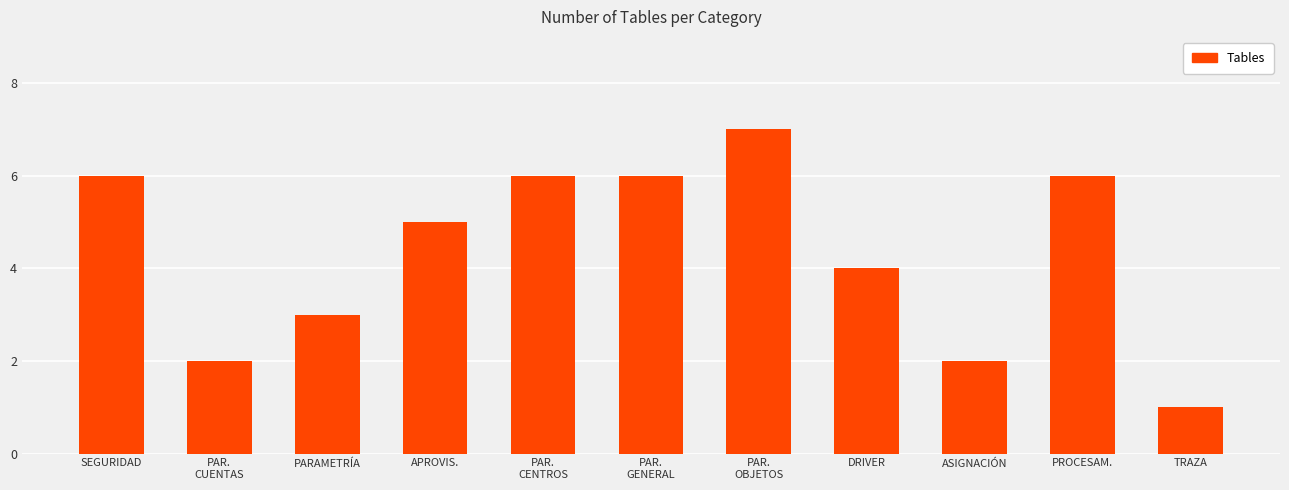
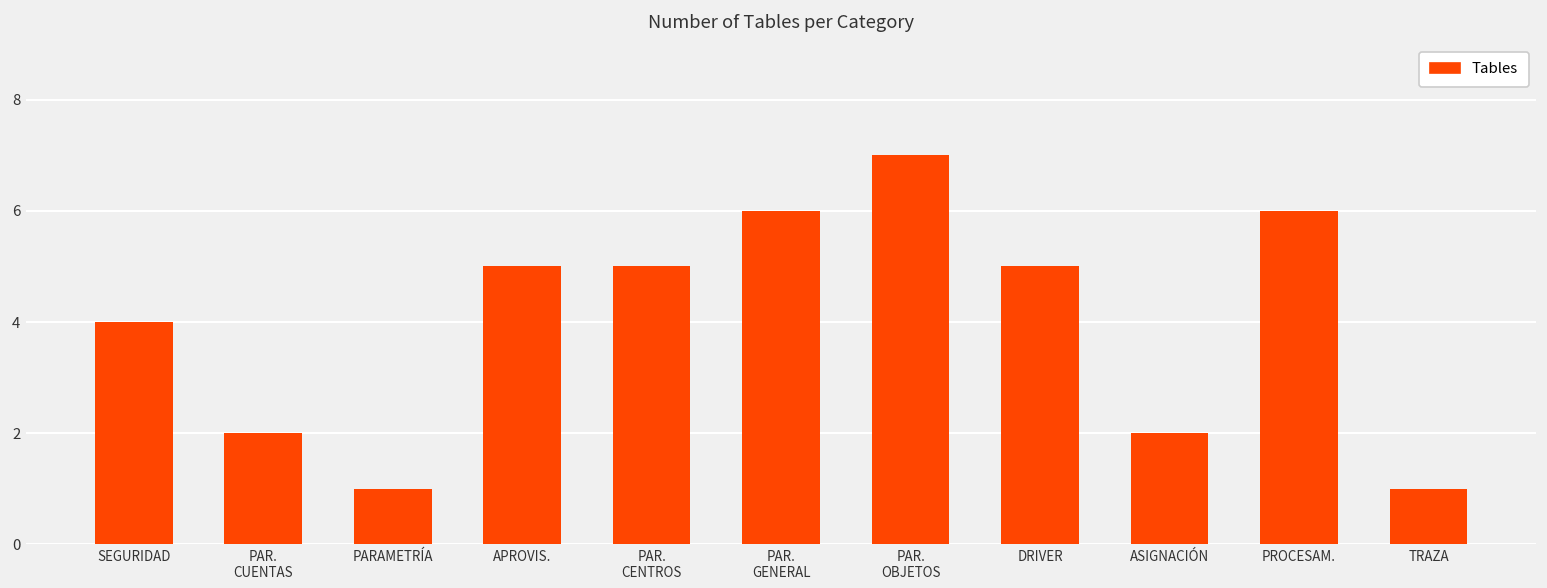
SEGURIDAD: 6 -> 4
PARAMETRÍA: 3 -> 1
PAR. CENTROS: 6 -> 5
DRIVER: 4 -> 5
